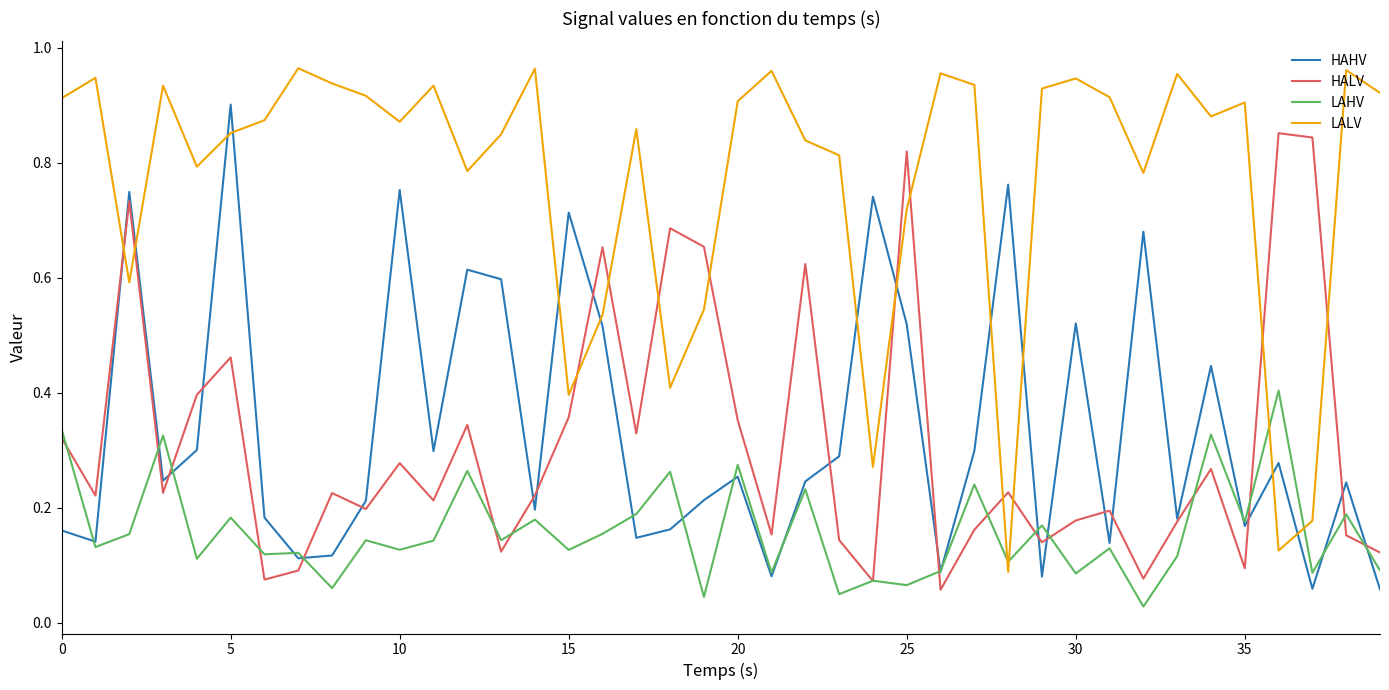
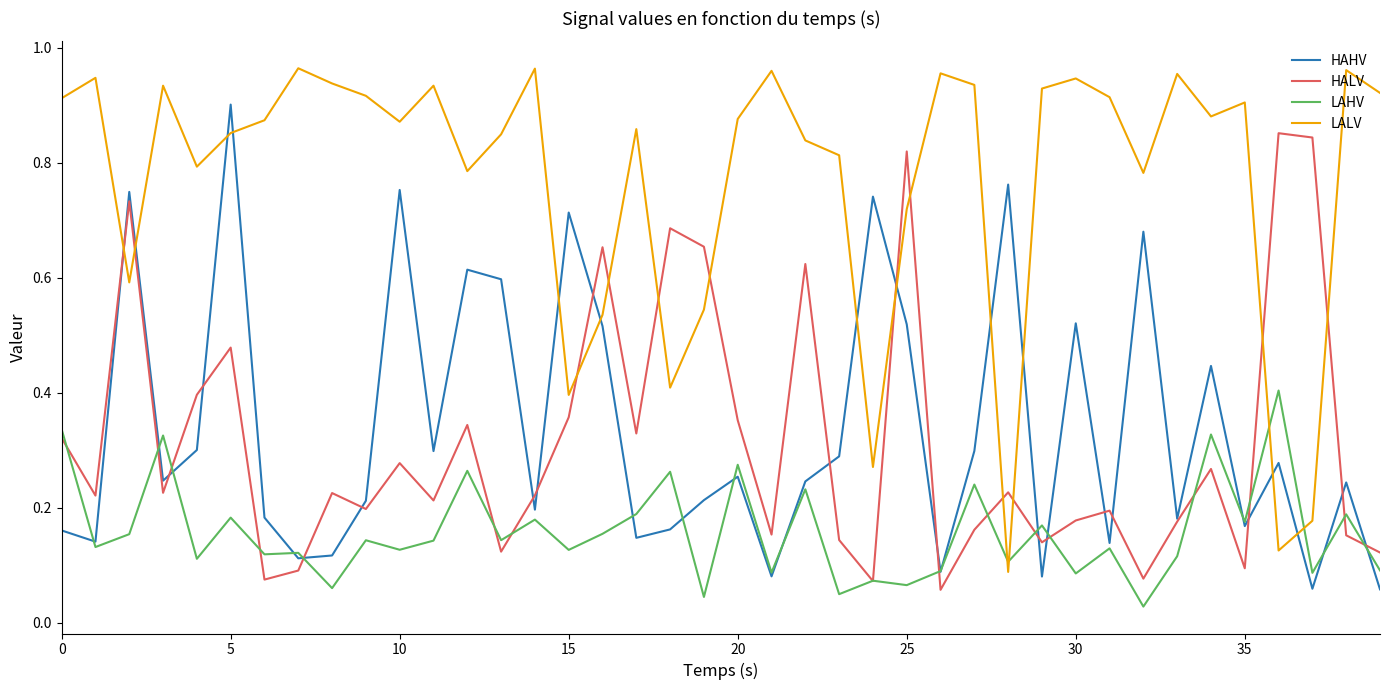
HALV, 5: 0.46 -> 0.48
LALV, 20: 0.91 -> 0.88
